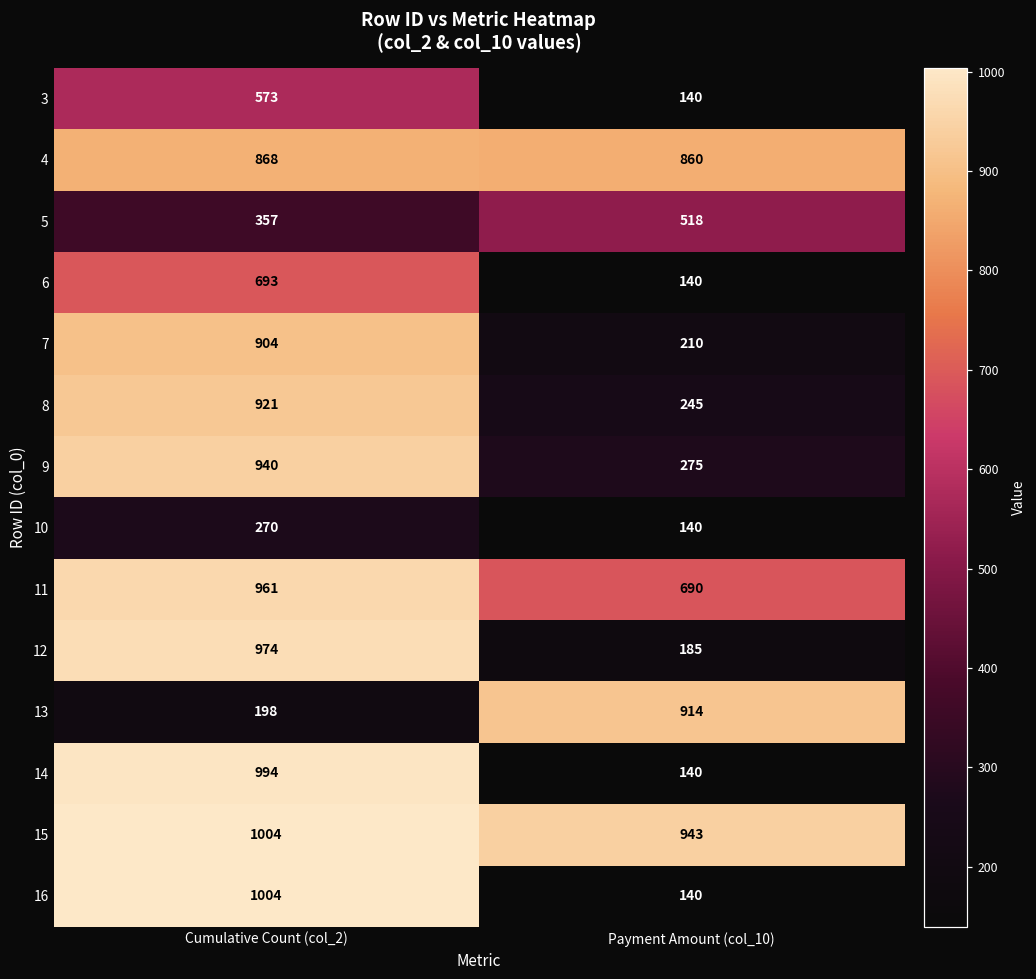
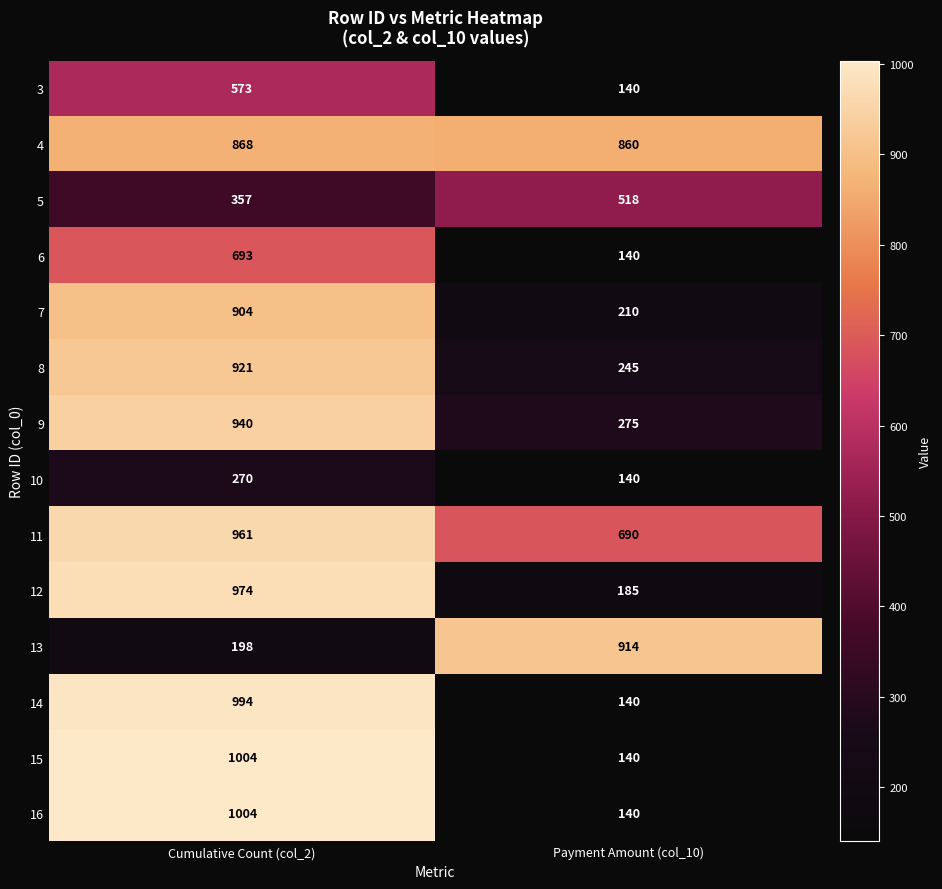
15, Payment Amount (col_10): 943 -> 140
